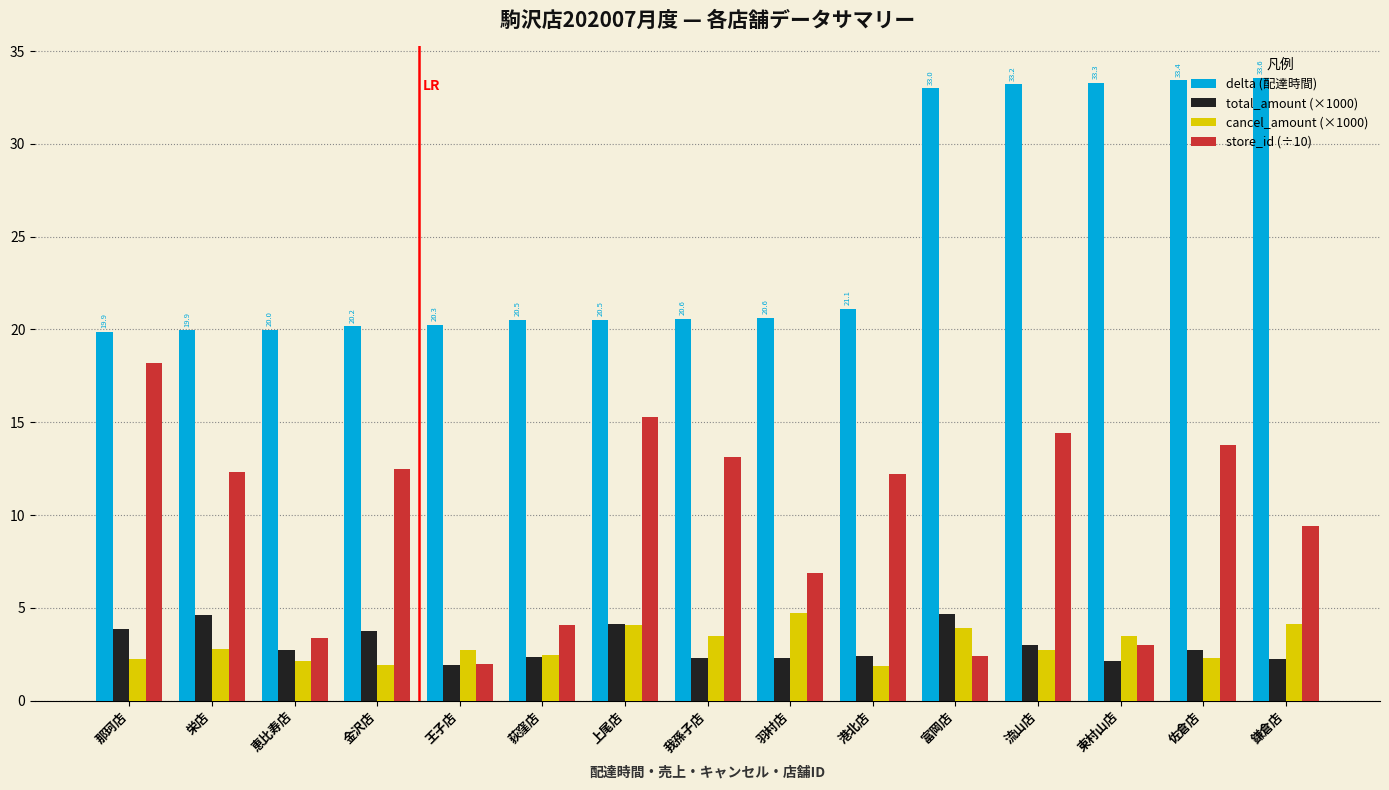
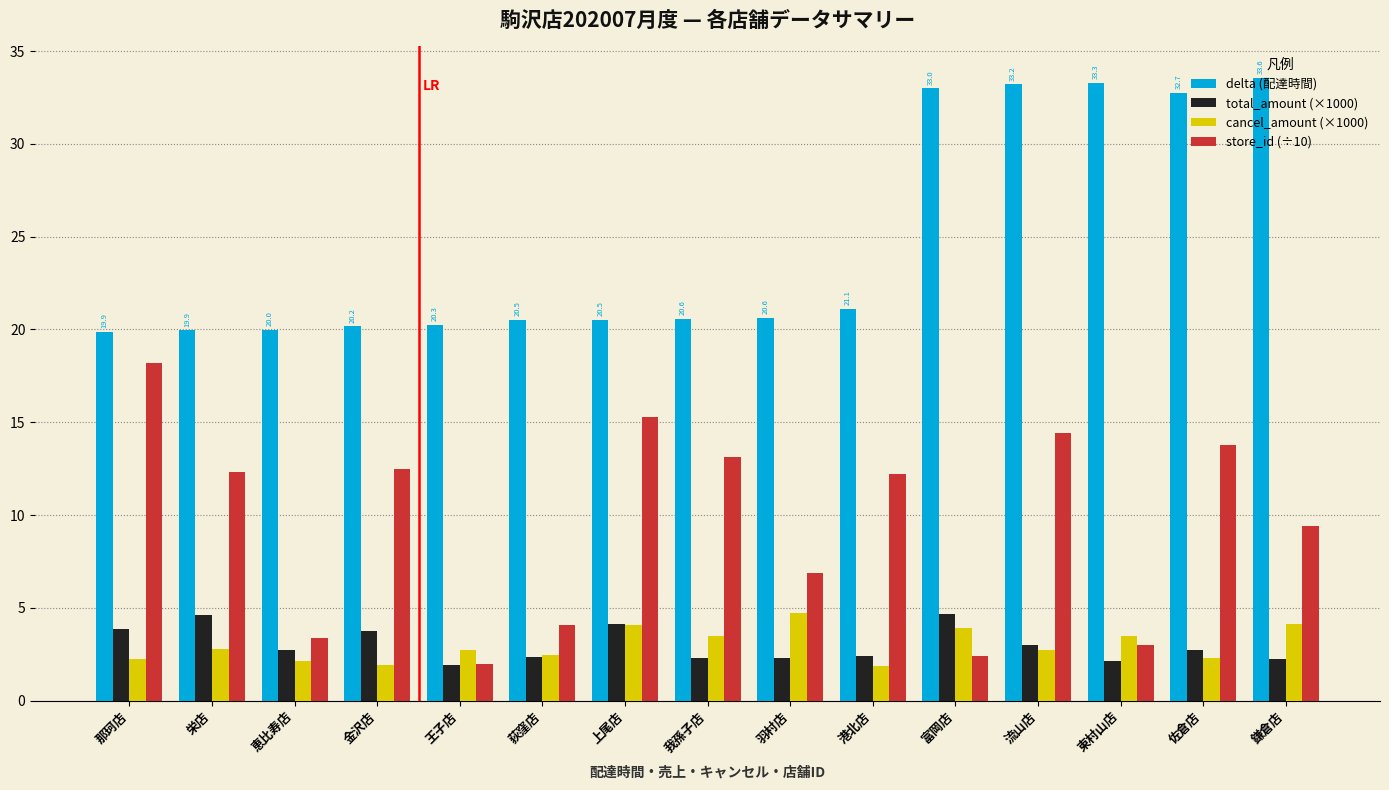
delta (配達時間), 佐倉店: 33.4 -> 32.7
